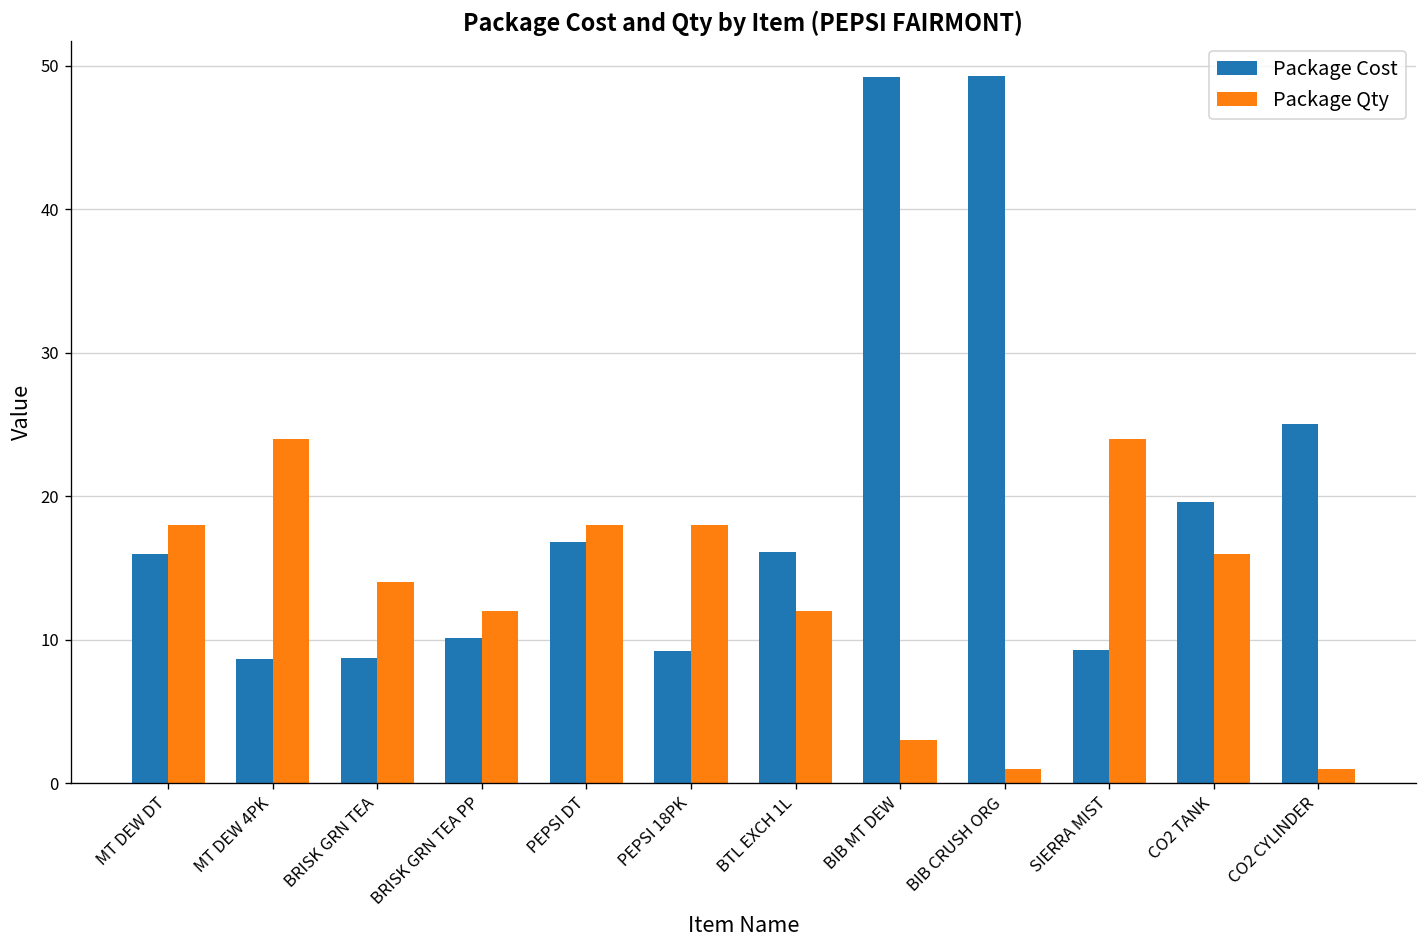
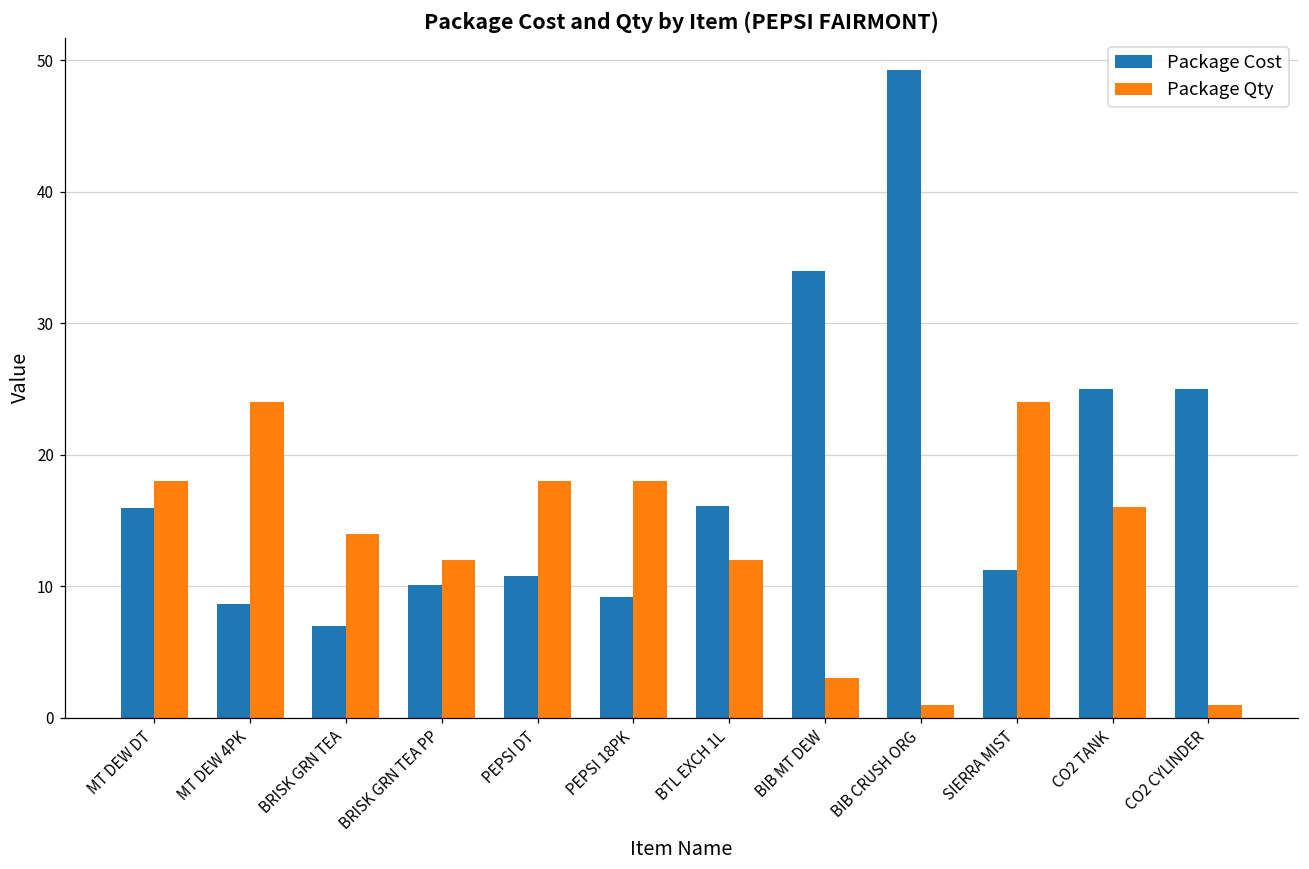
Package Cost, BRISK GRN TEA: 8.7 -> 7.0
Package Cost, PEPSI DT: 16.8 -> 10.8
Package Cost, BIB MT DEW: 49.2 -> 34.0
Package Cost, SIERRA MIST: 9.3 -> 11.3
Package Cost, CO2 TANK: 19.6 -> 25.0
